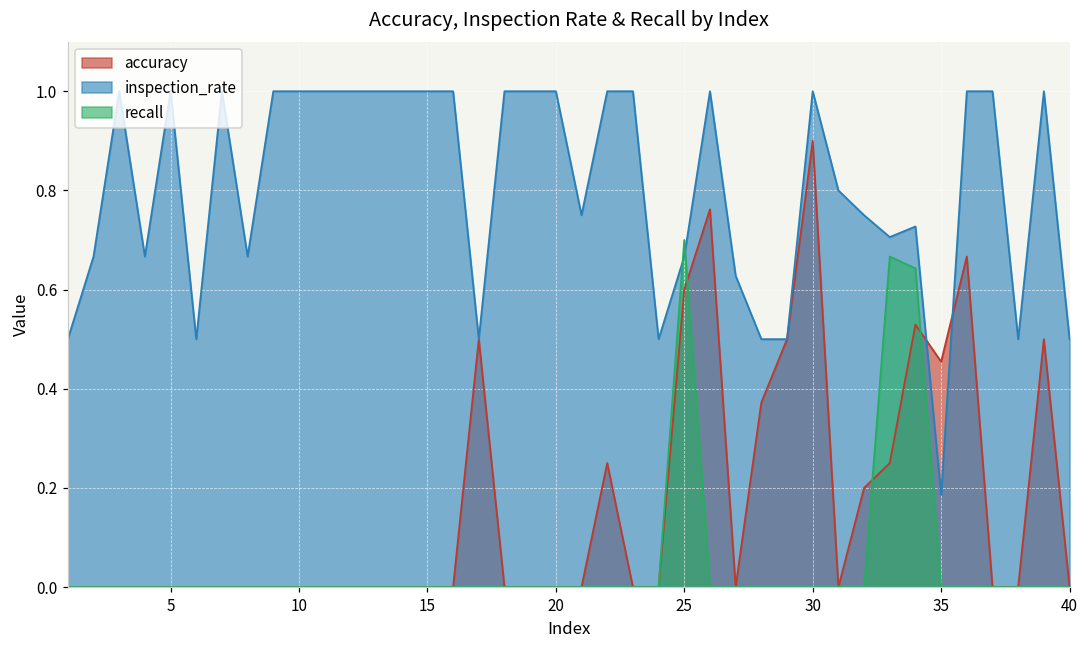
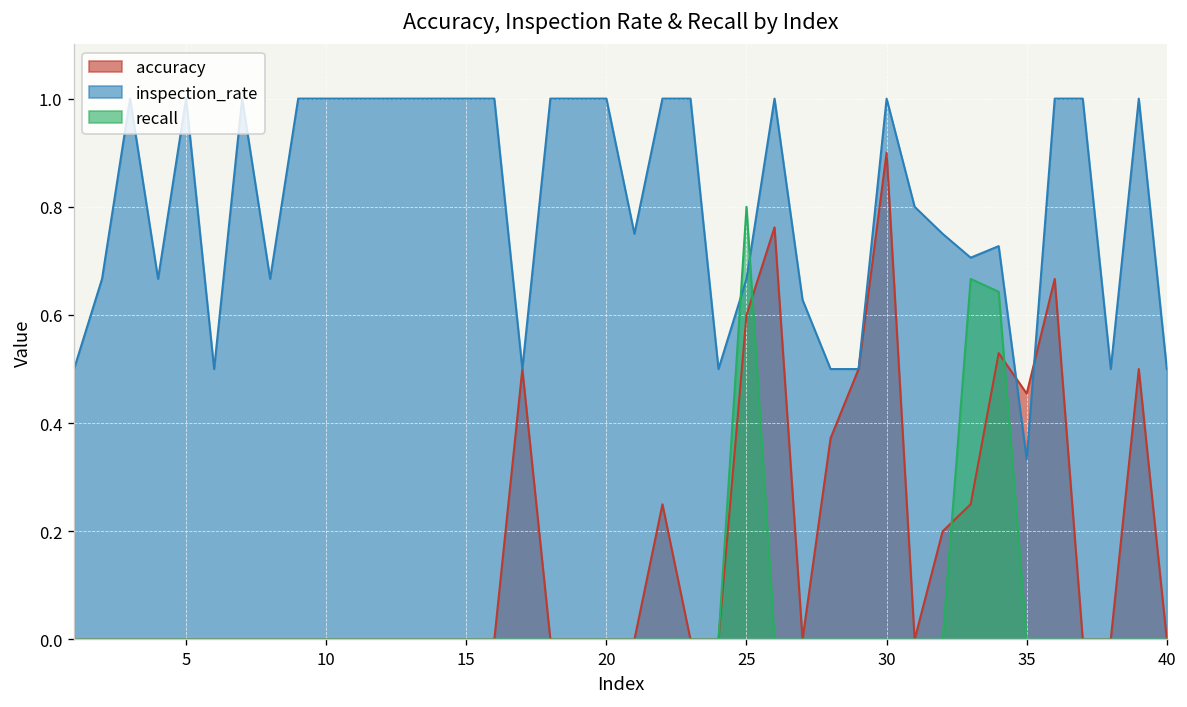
recall, 25: 0.7 -> 0.8
inspection_rate, 35: 0.19 -> 0.33
